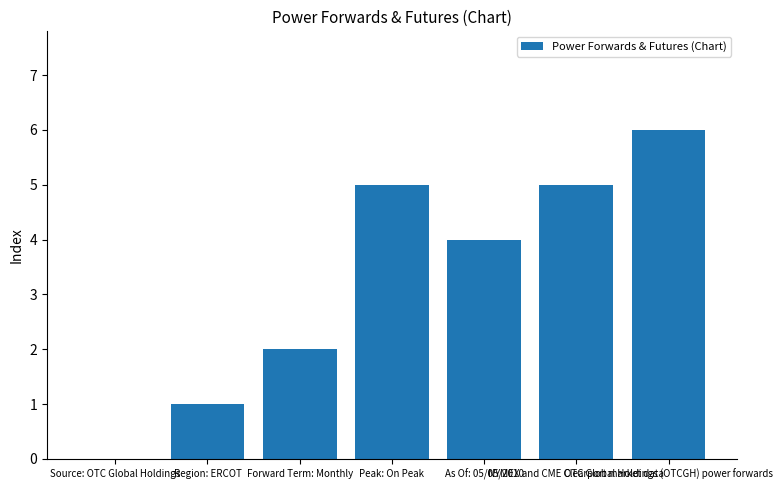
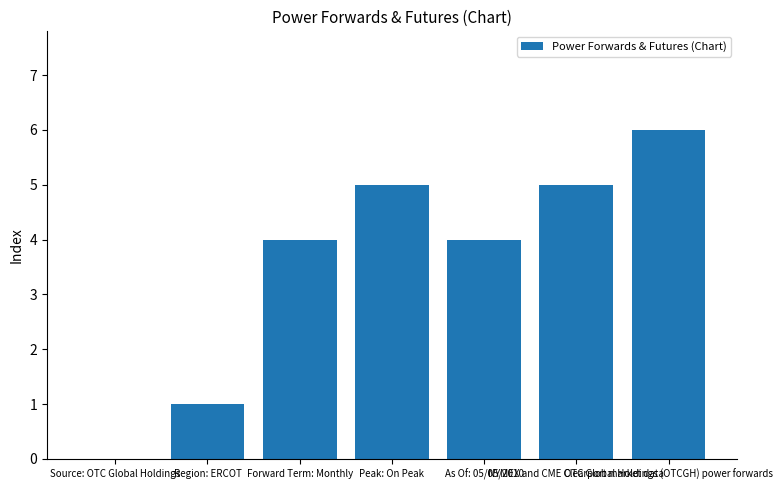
Forward Term: Monthly: 2 -> 4
